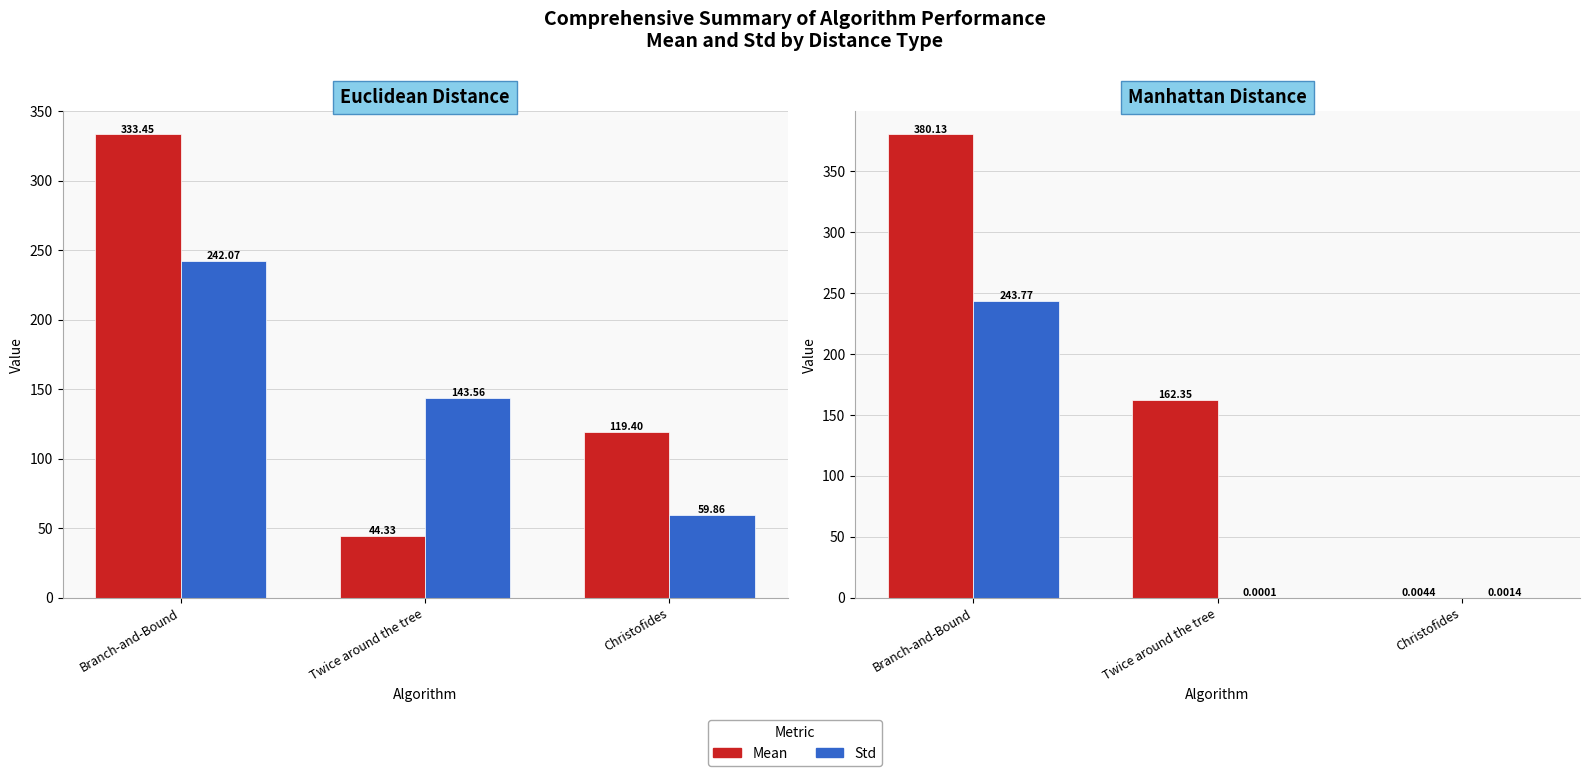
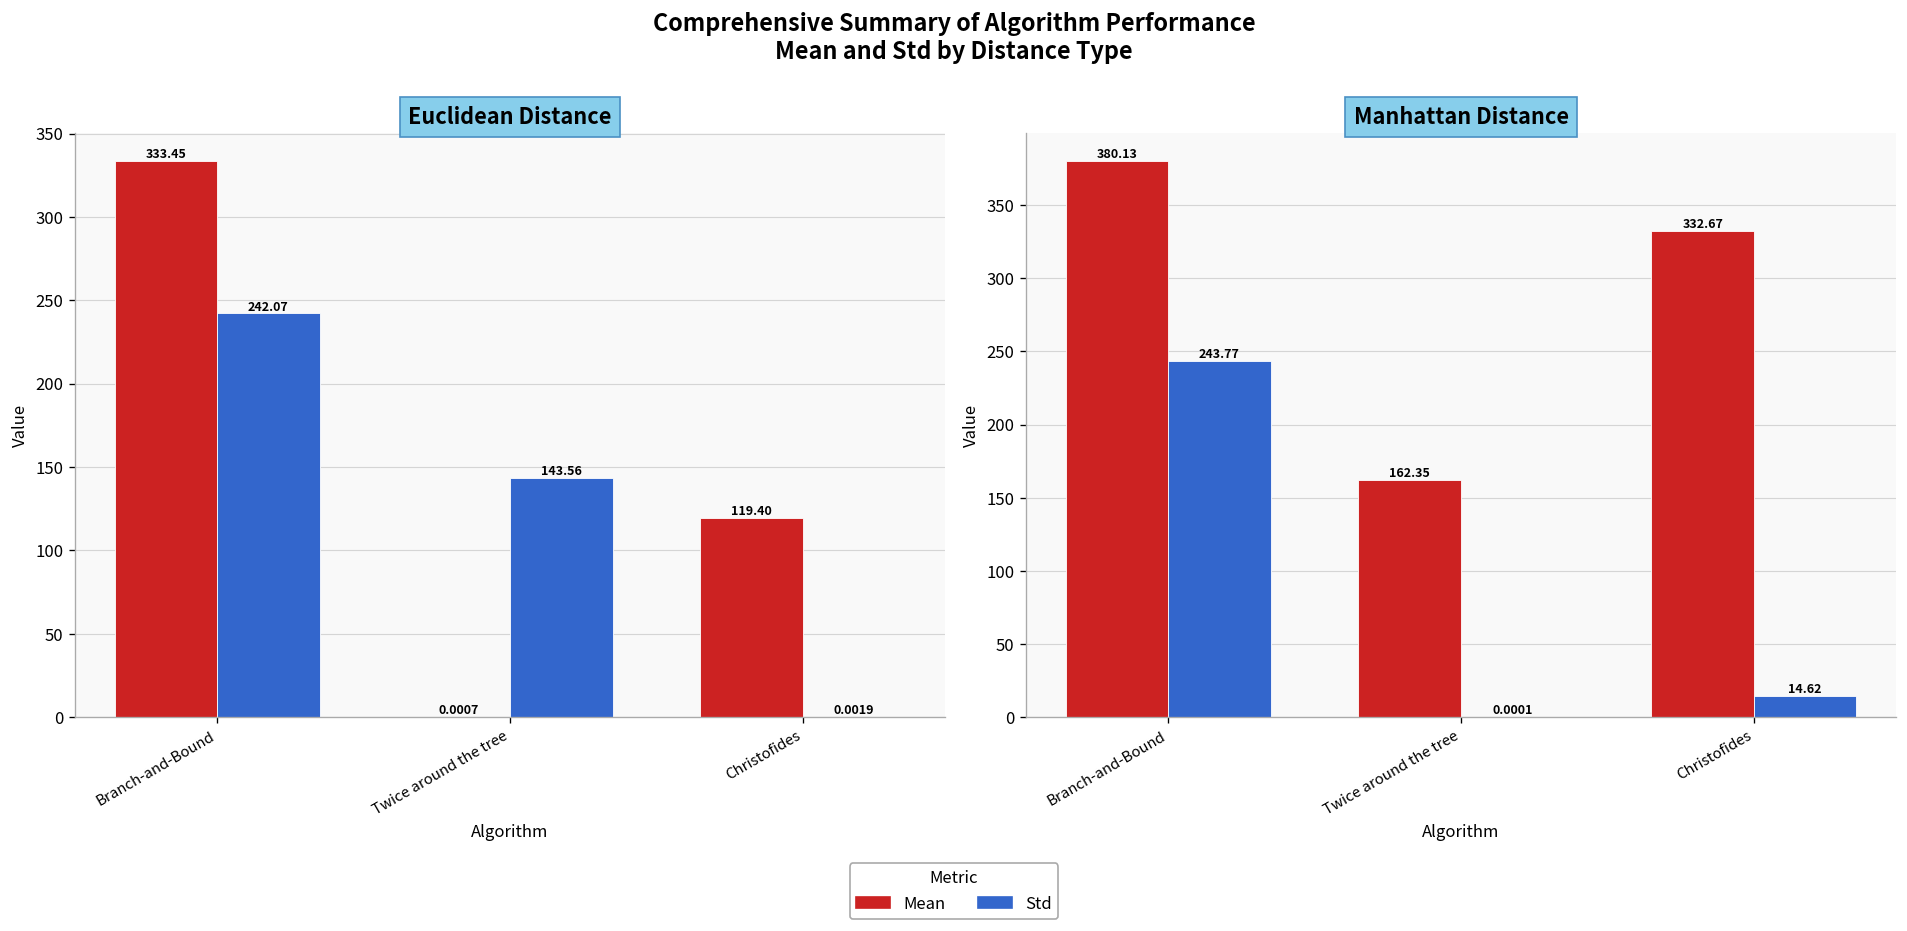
Euclidean Distance, Mean, Twice around the tree: 44.33 -> 0.0007
Euclidean Distance, Std, Christofides: 59.86 -> 0.0019
Manhattan Distance, Mean, Christofides: 0.0044 -> 332.67
Manhattan Distance, Std, Christofides: 0.0014 -> 14.62
